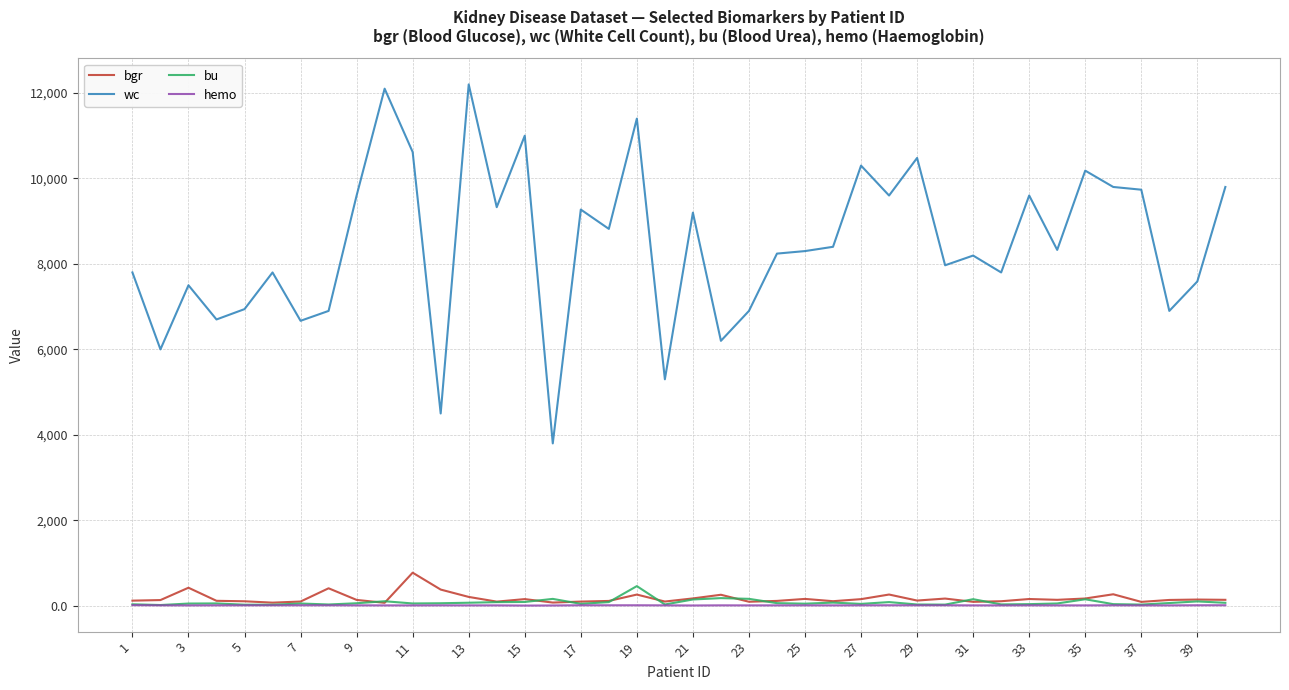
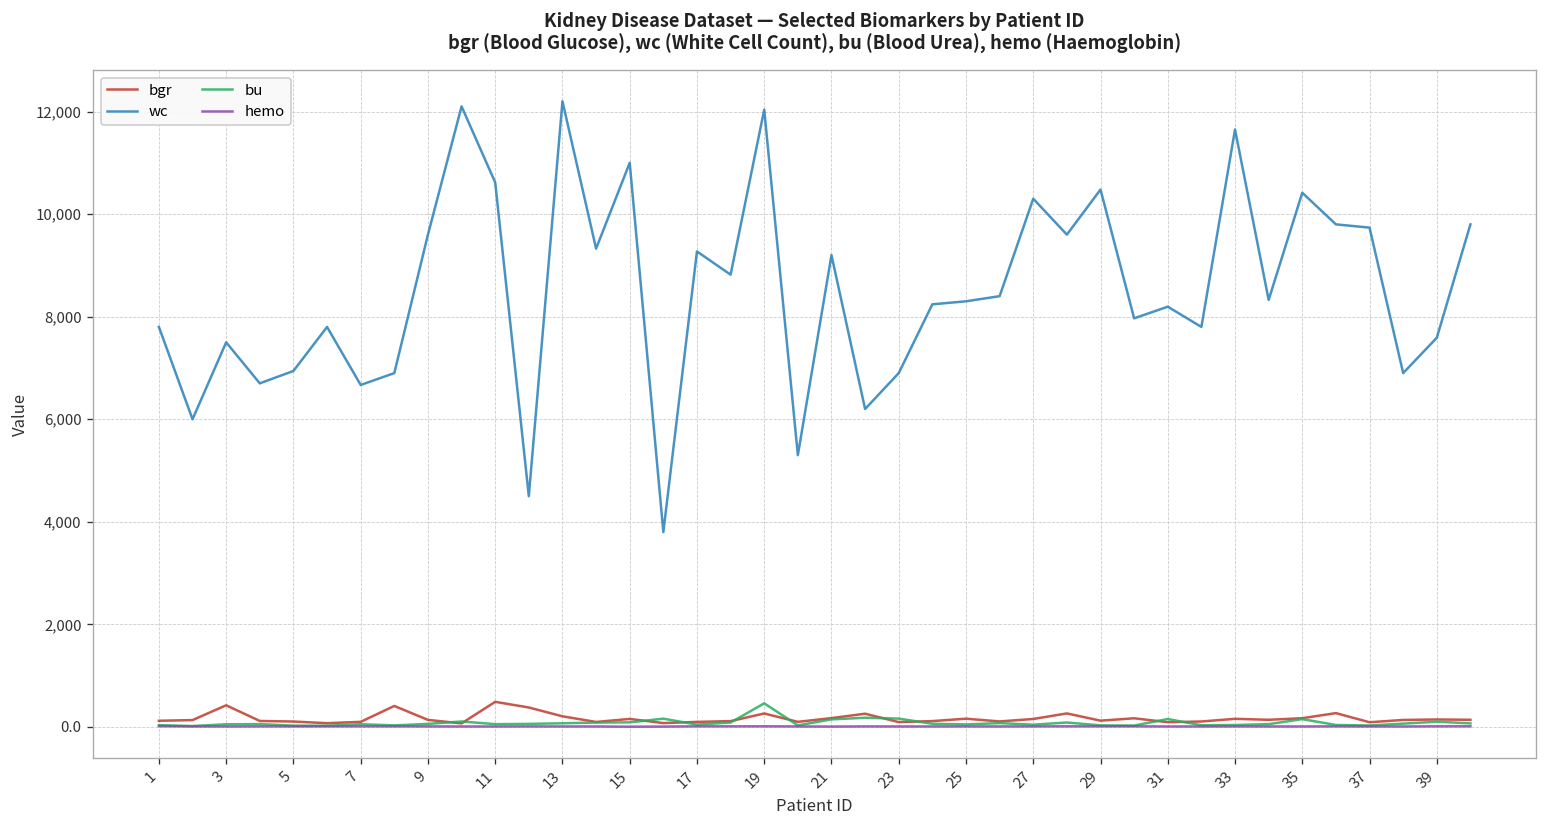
bgr, 11: 800 -> 500
wc, 19: 11,400 -> 12,000
wc, 33: 9,600 -> 11,600
wc, 35: 10,200 -> 10,400
